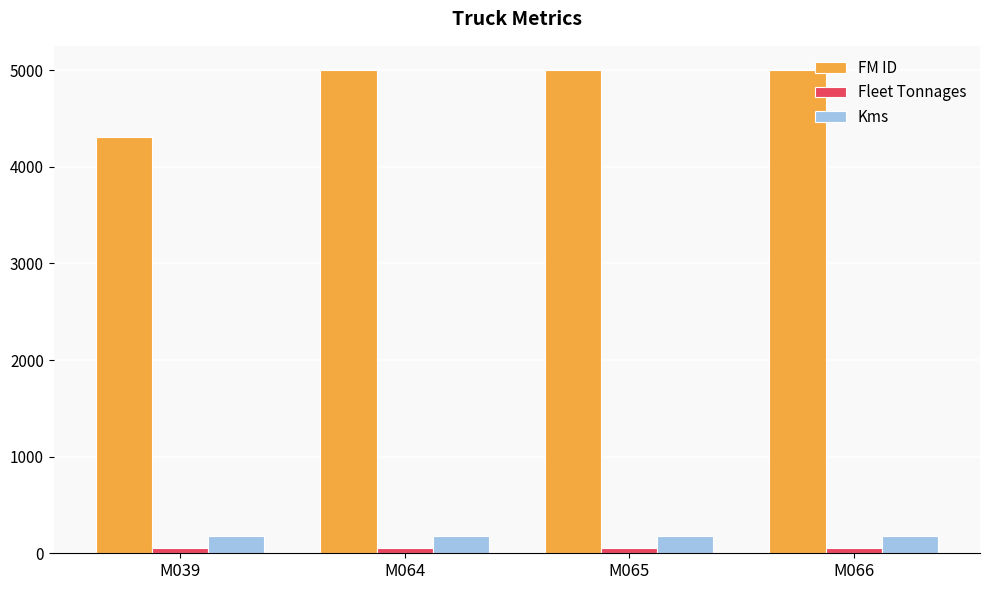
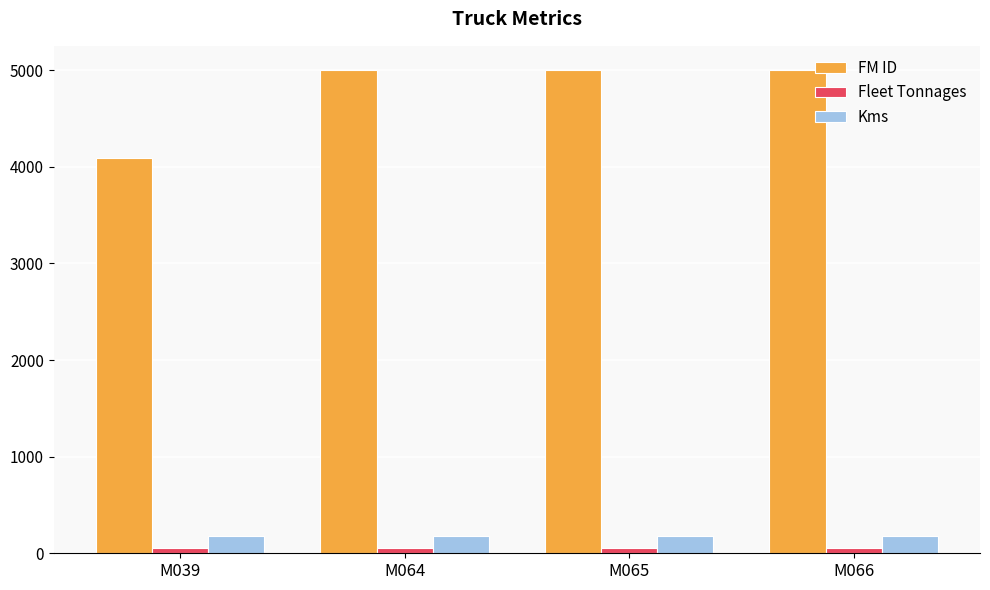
FM ID, M039: 4300 -> 4100
